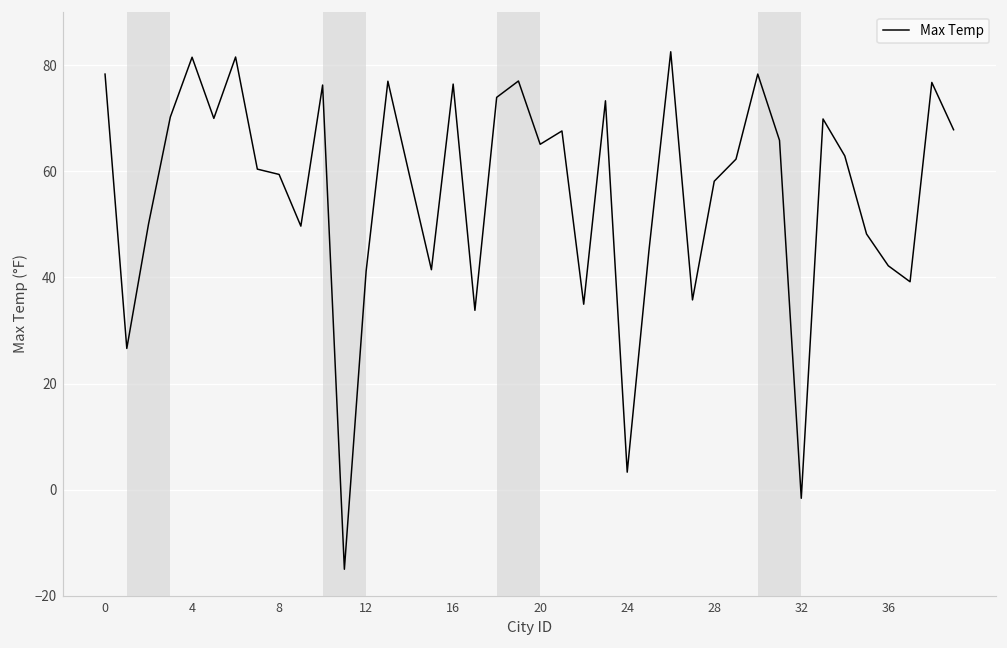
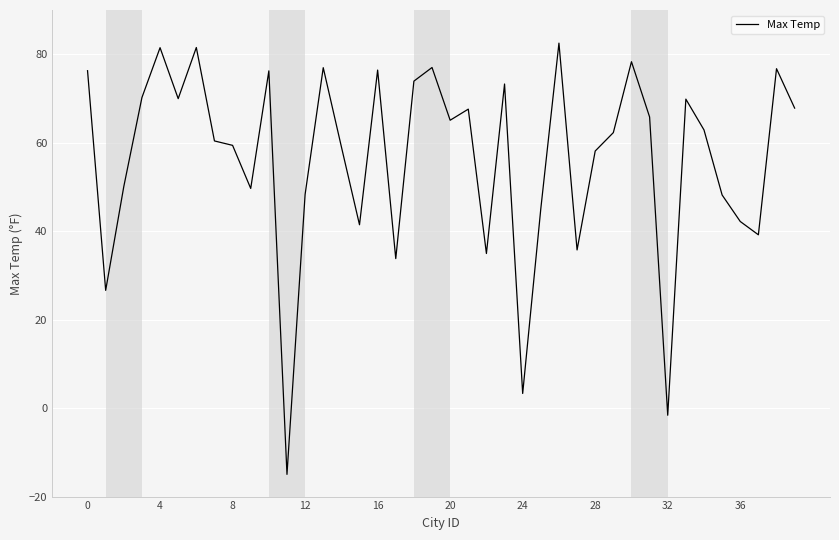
0: 78 -> 76
12: 41 -> 48
